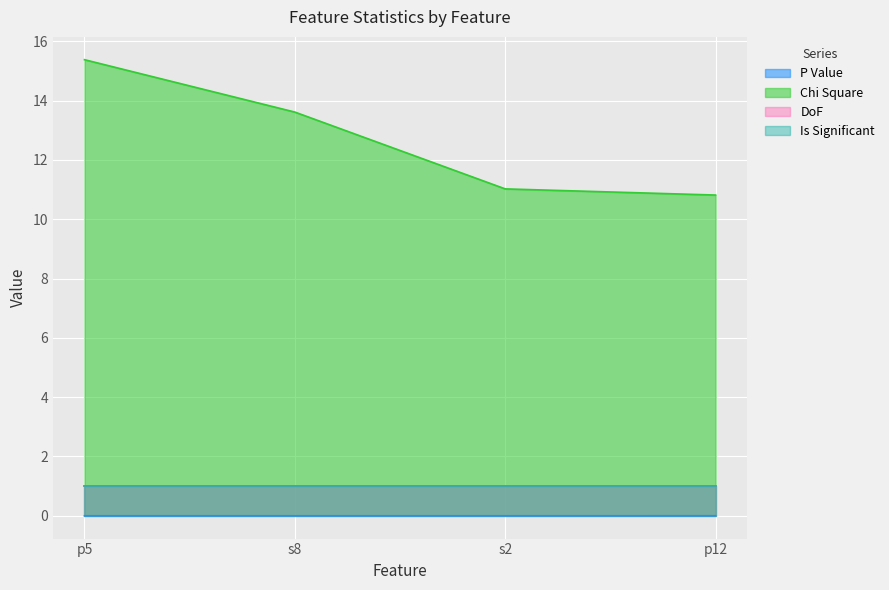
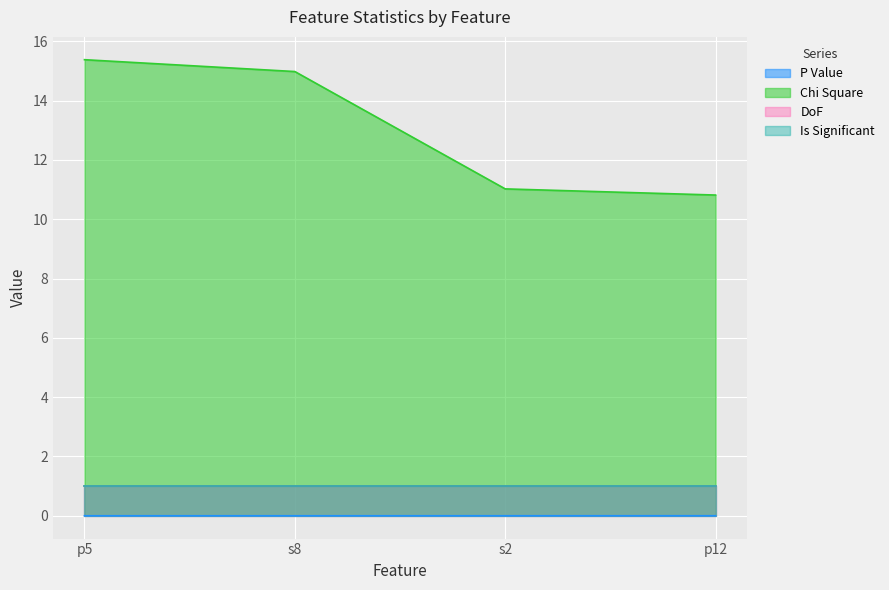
Chi Square, s8: 13.6 -> 15.0
